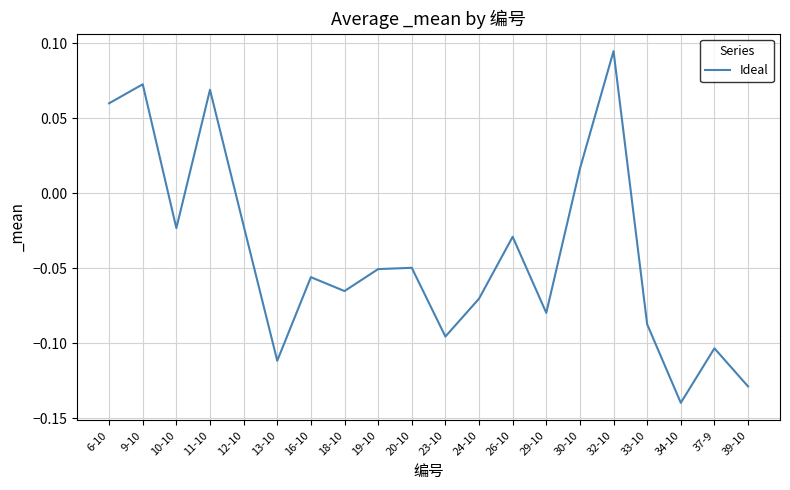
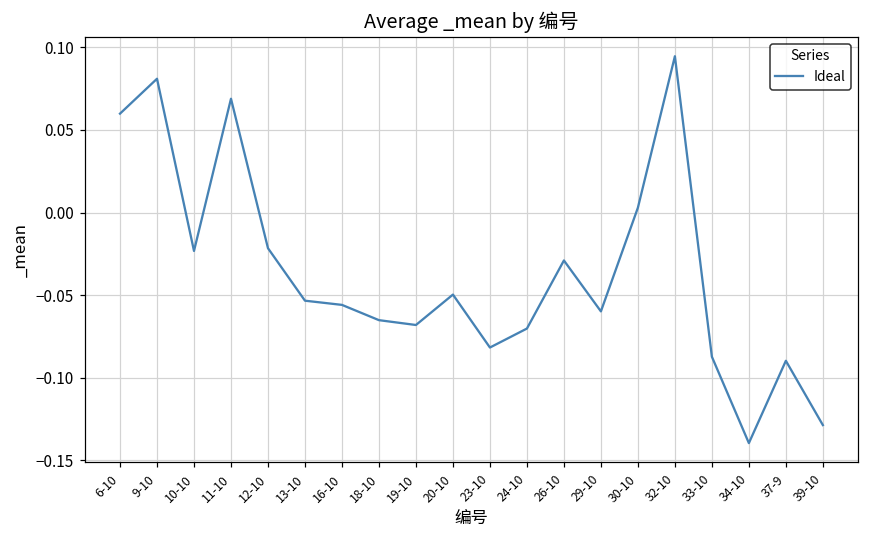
9-10: 0.073 -> 0.081
13-10: -0.112 -> -0.053
19-10: -0.051 -> -0.068
23-10: -0.095 -> -0.082
29-10: -0.080 -> -0.060
30-10: 0.016 -> 0.003
37-9: -0.103 -> -0.090
